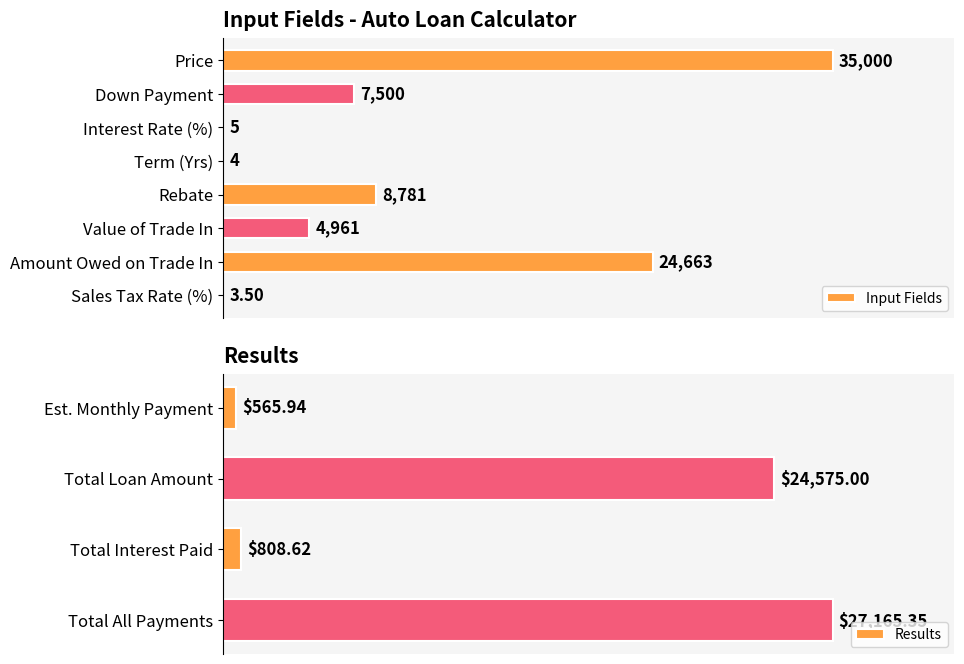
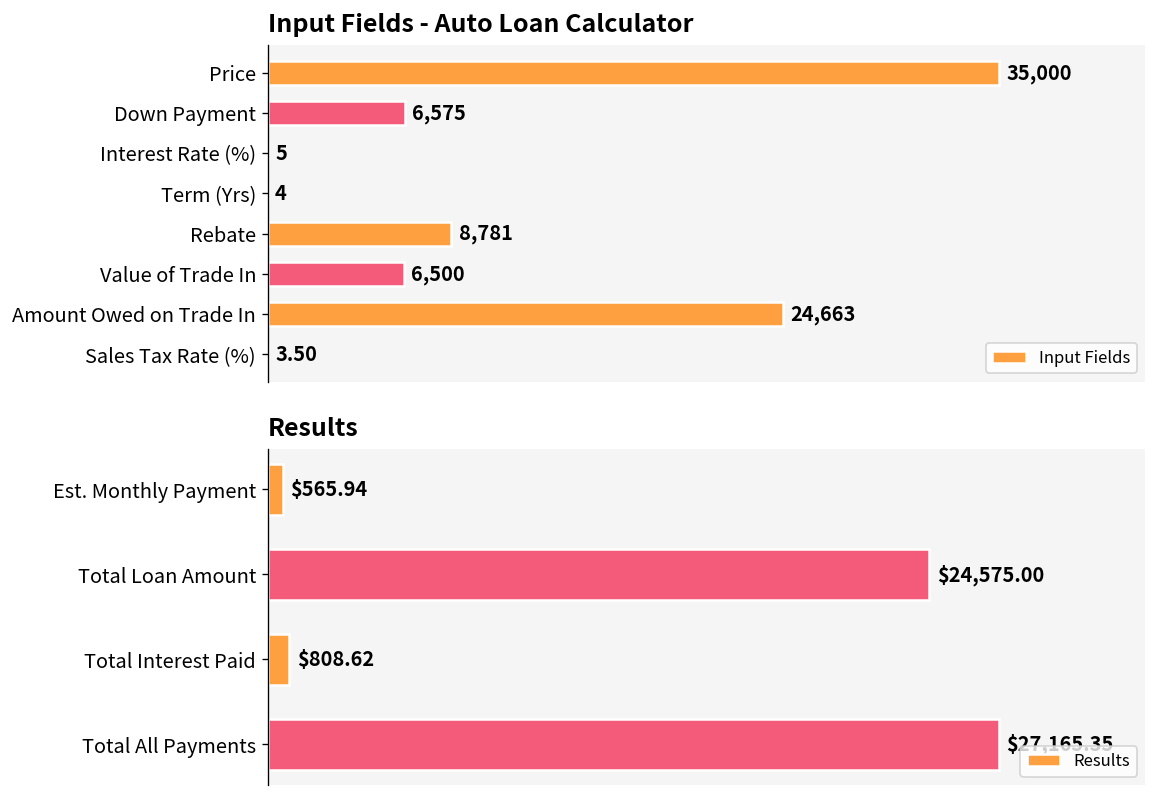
Input Fields - Auto Loan Calculator, Down Payment: 7,500 -> 6,575
Input Fields - Auto Loan Calculator, Value of Trade In: 4,961 -> 6,500
